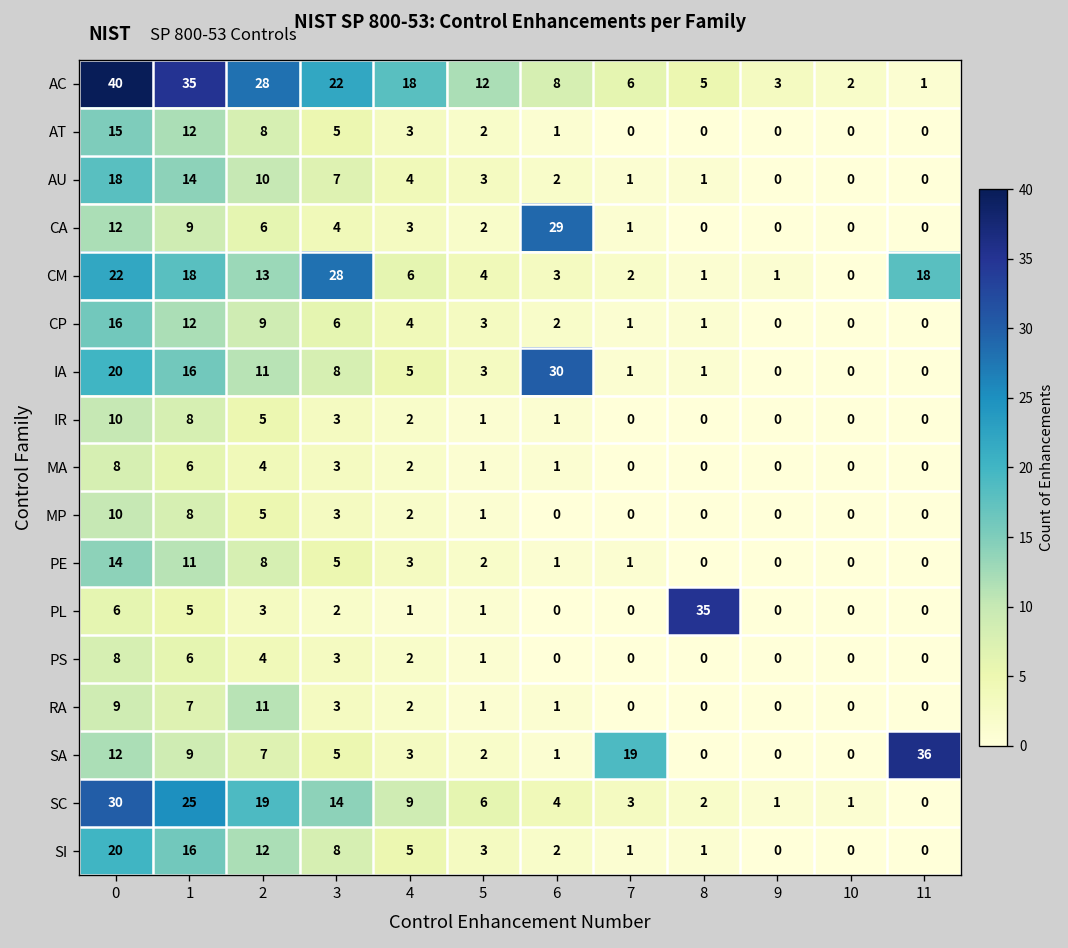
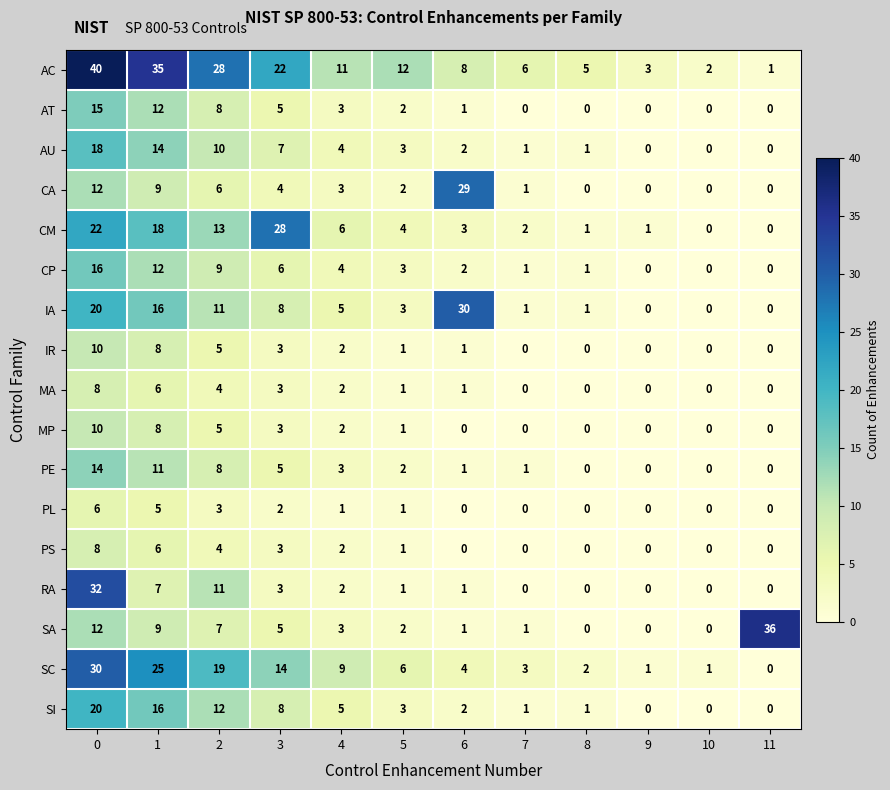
AC, 4: 18 -> 11
CM, 11: 18 -> 0
PL, 8: 35 -> 0
RA, 0: 9 -> 32
SA, 7: 19 -> 1
